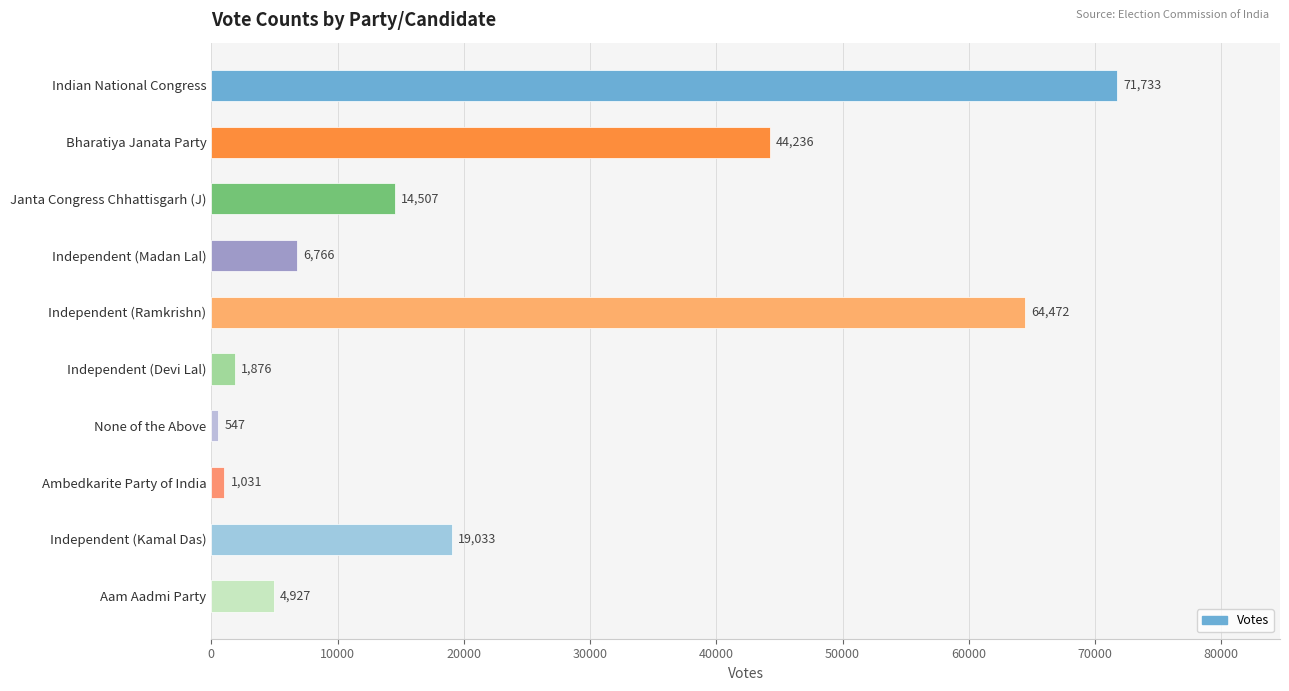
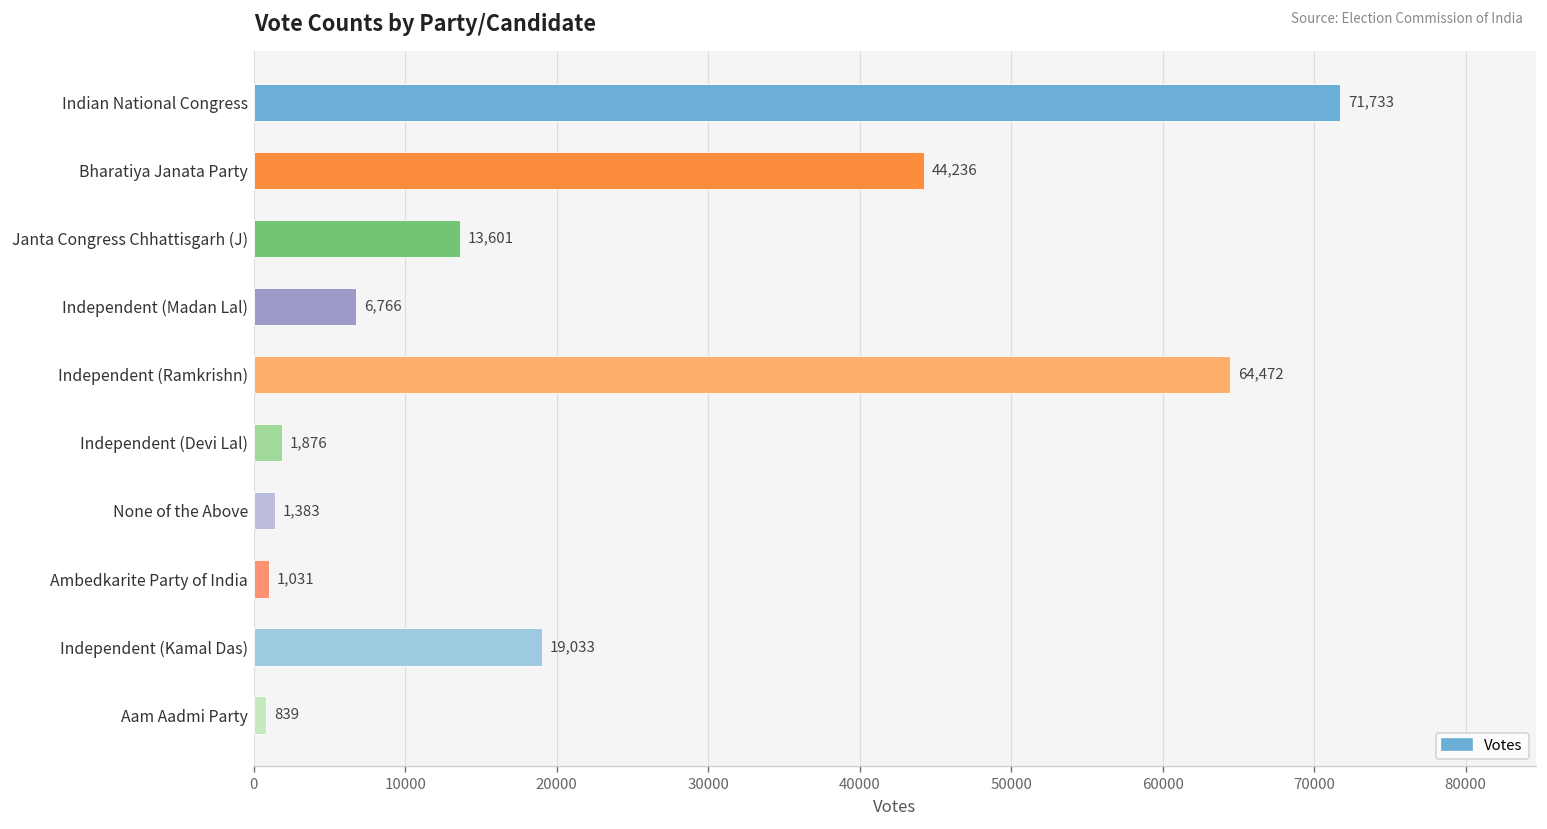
Janta Congress Chhattisgarh (J): 14,507 -> 13,601
None of the Above: 547 -> 1,383
Aam Aadmi Party: 4,927 -> 839
